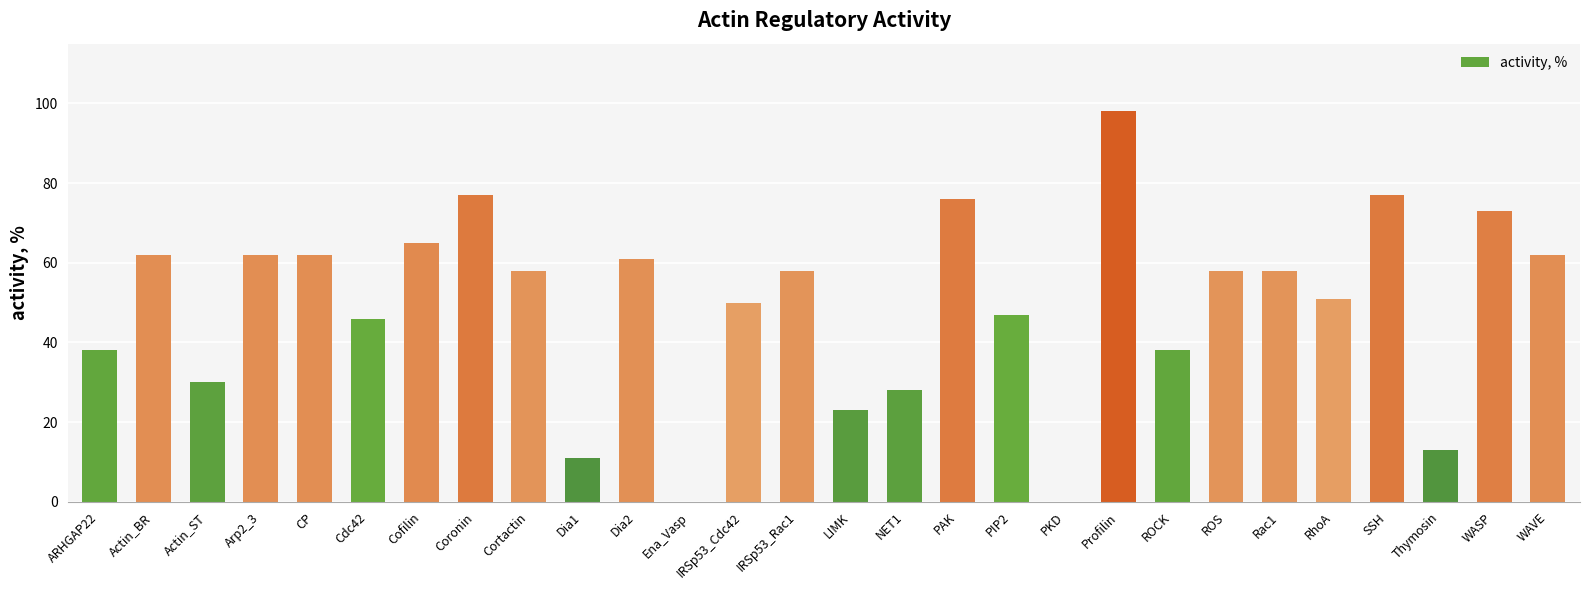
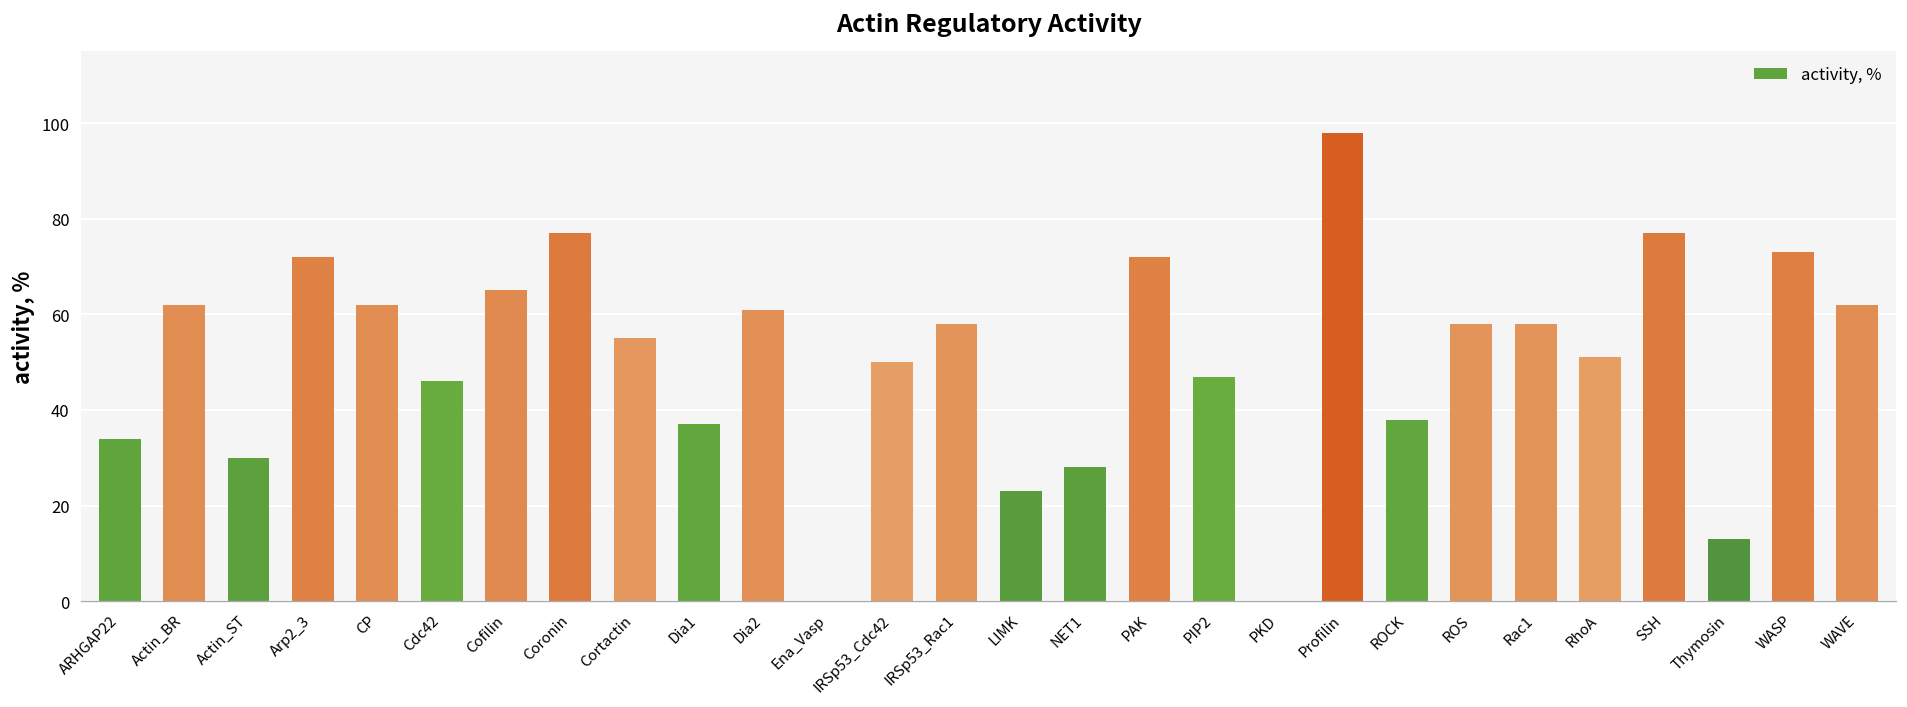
ARHGAP22: 38 -> 34
Arp2_3: 62 -> 72
Cortactin: 58 -> 55
Dia1: 11 -> 37
PAK: 76 -> 72
